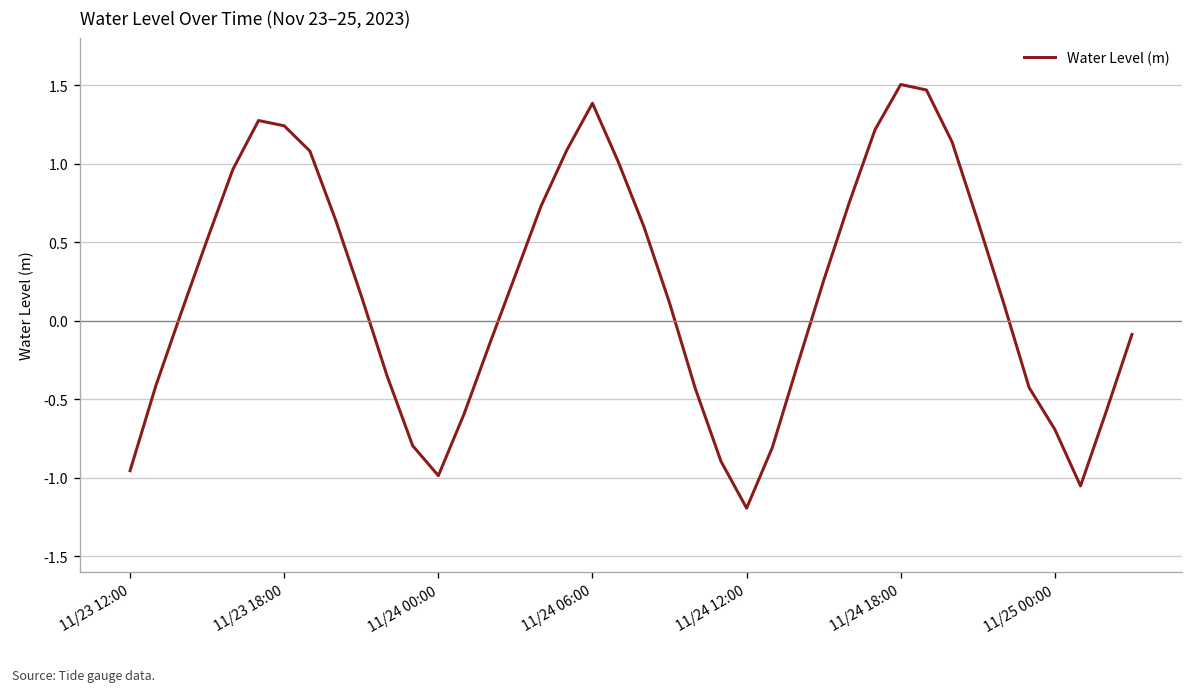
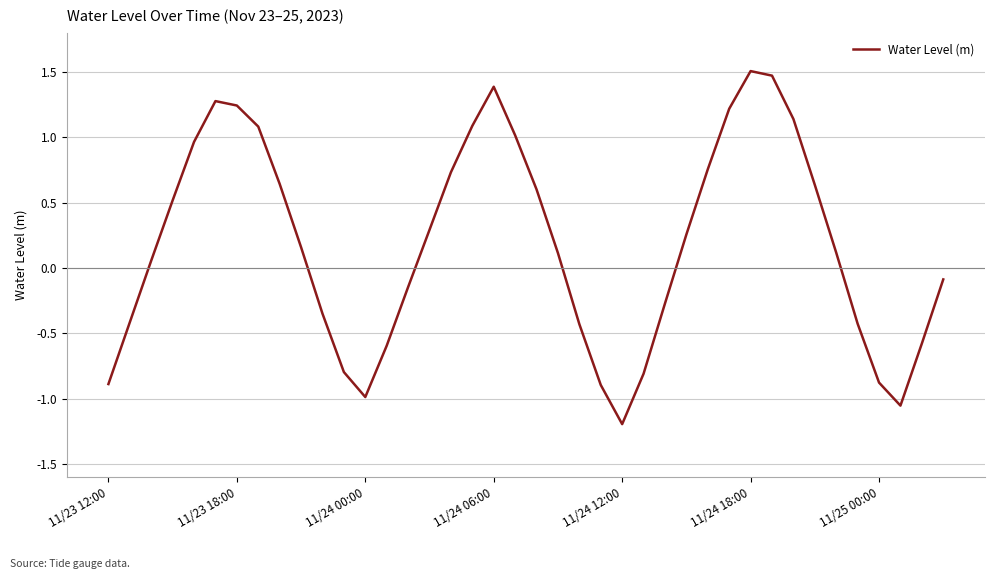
11/23 12:00: -0.95 -> -0.89
11/25 00:00: -0.69 -> -0.88
